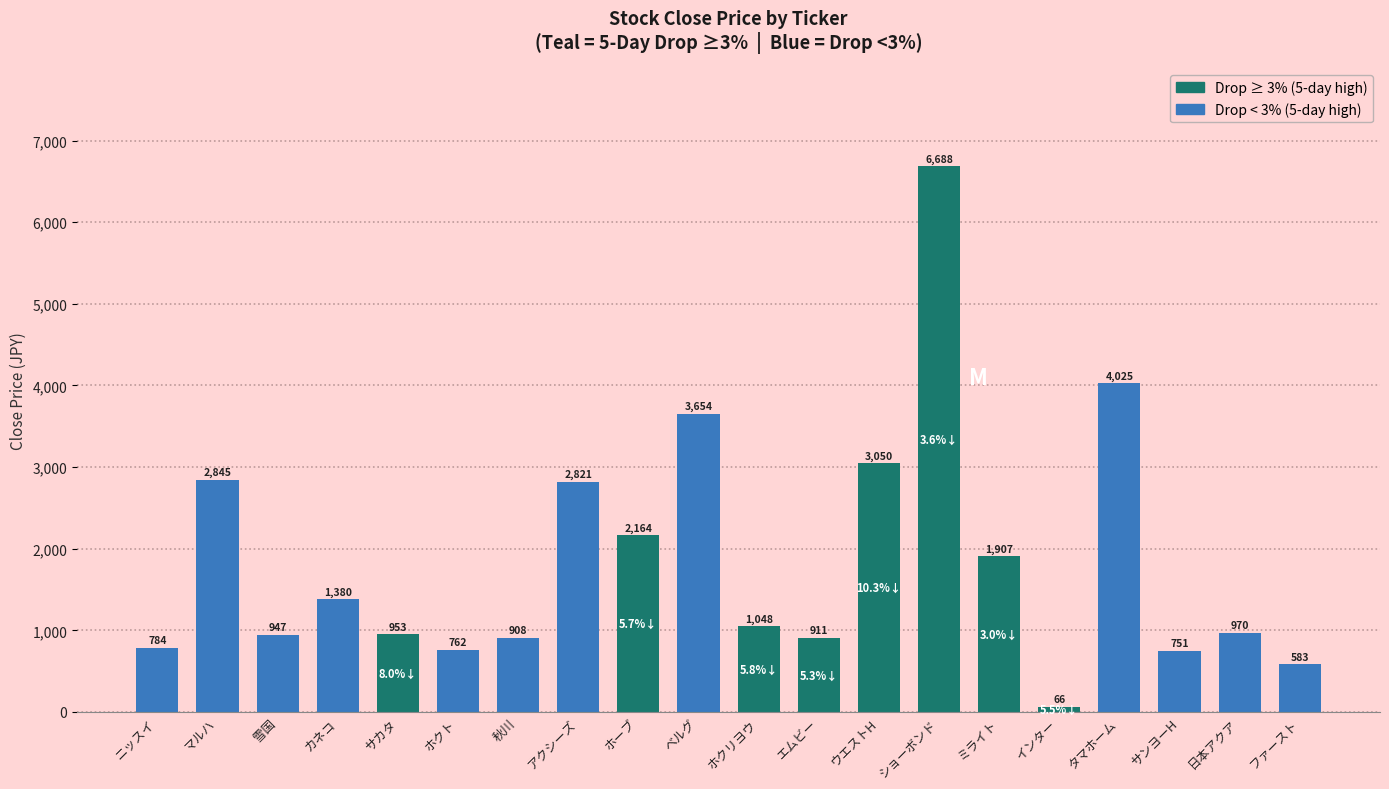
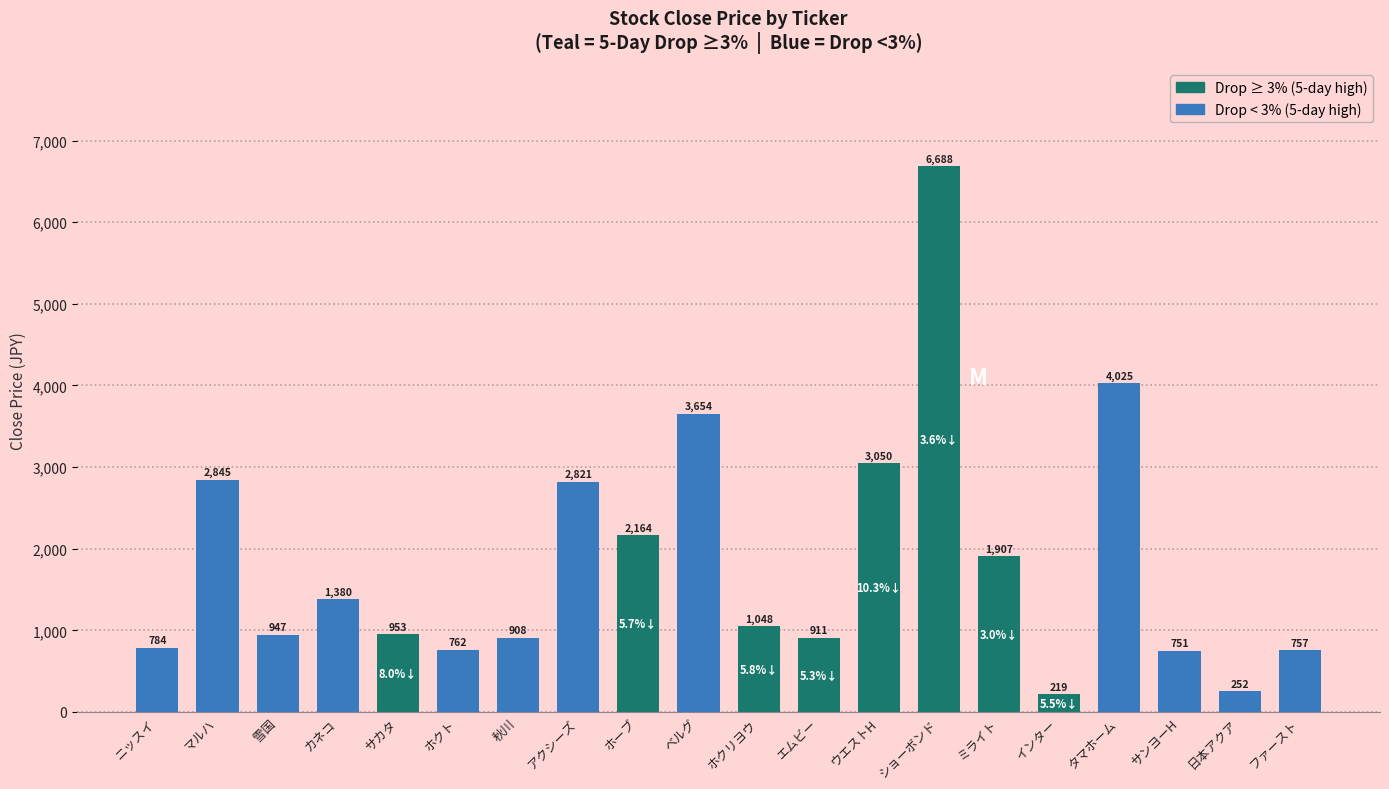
インター: 66 -> 219
日本アクア: 970 -> 252
ファースト: 583 -> 757
